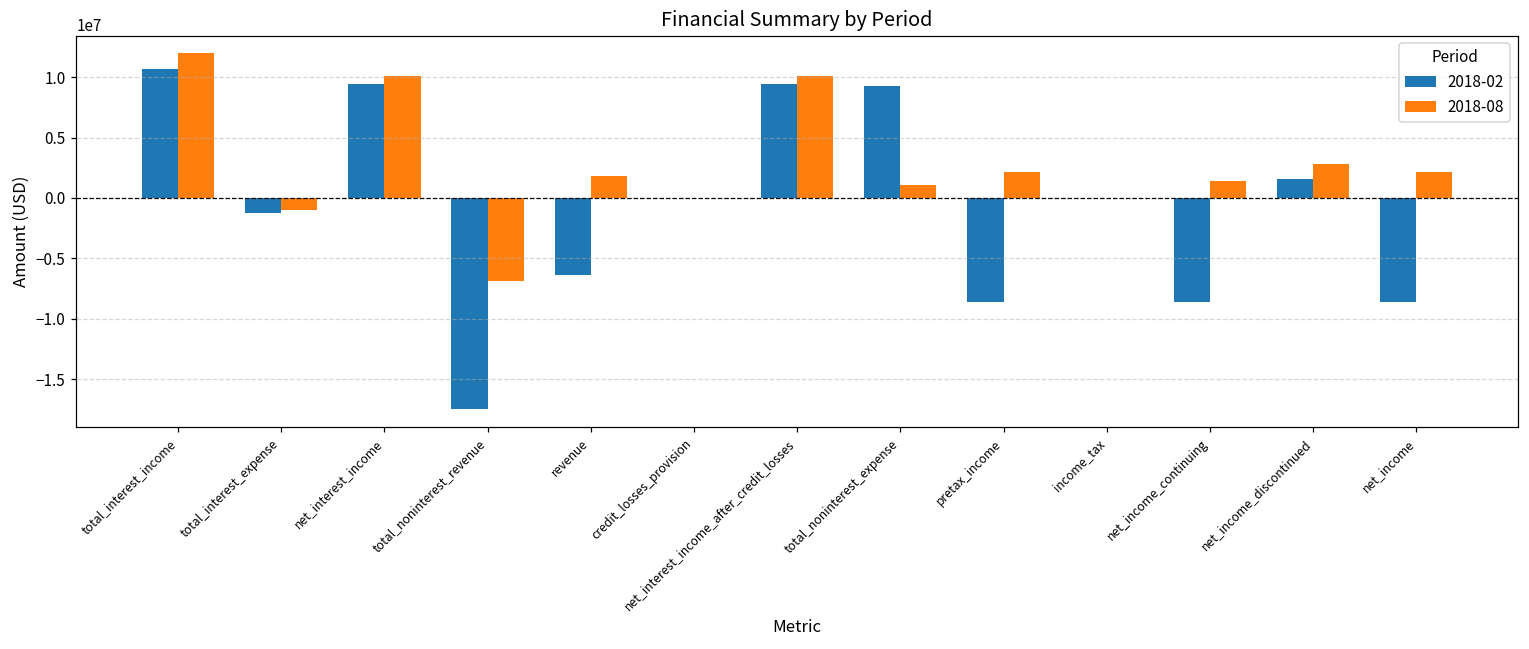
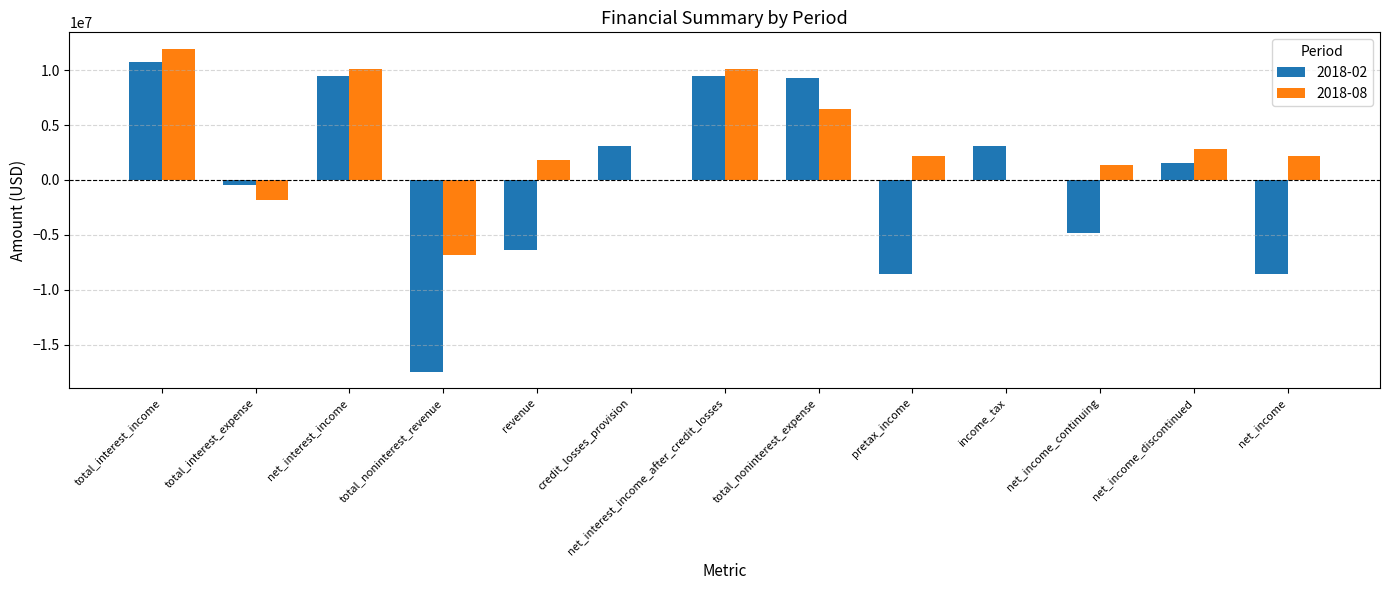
2018-02, total_interest_expense: -1200000 -> -500000
2018-08, total_interest_expense: -1000000 -> -1800000
2018-02, credit_losses_provision: 0 -> 3100000
2018-08, total_noninterest_expense: 1100000 -> 6400000
2018-02, income_tax: 0 -> 3100000
2018-02, net_income_continuing: -8600000 -> -4900000
